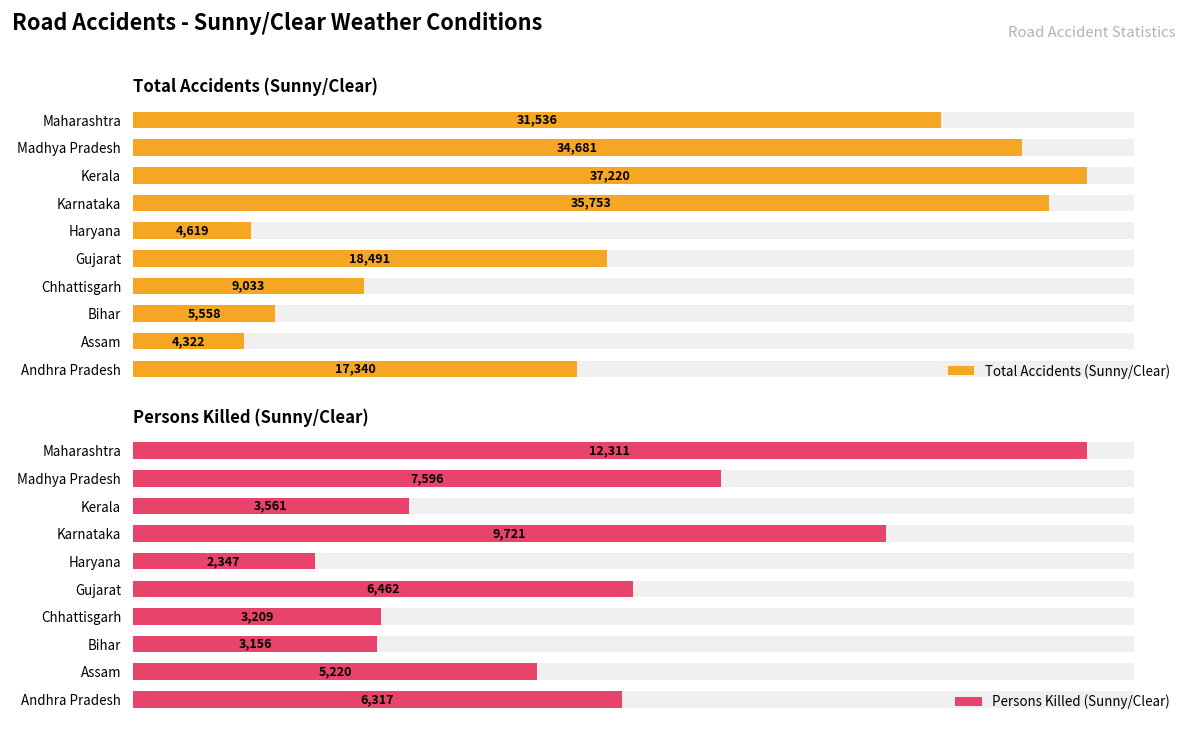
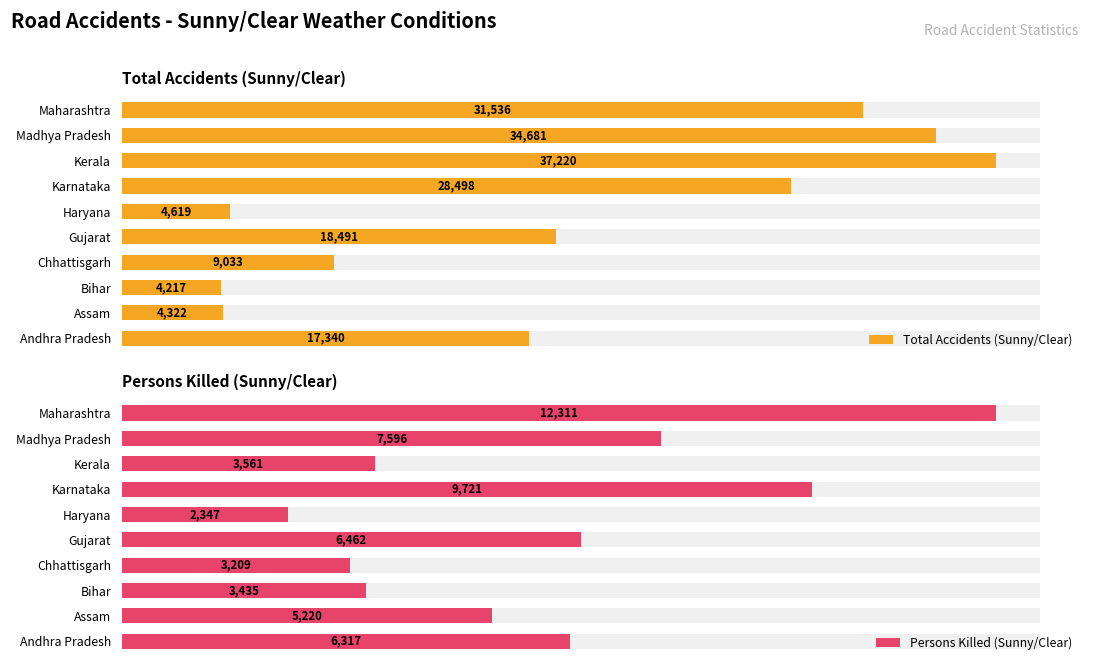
Total Accidents (Sunny/Clear), Total Accidents (Sunny/Clear), Karnataka: 35,753 -> 28,498
Total Accidents (Sunny/Clear), Total Accidents (Sunny/Clear), Bihar: 5,558 -> 4,217
Persons Killed (Sunny/Clear), Persons Killed (Sunny/Clear), Bihar: 3,156 -> 3,435
